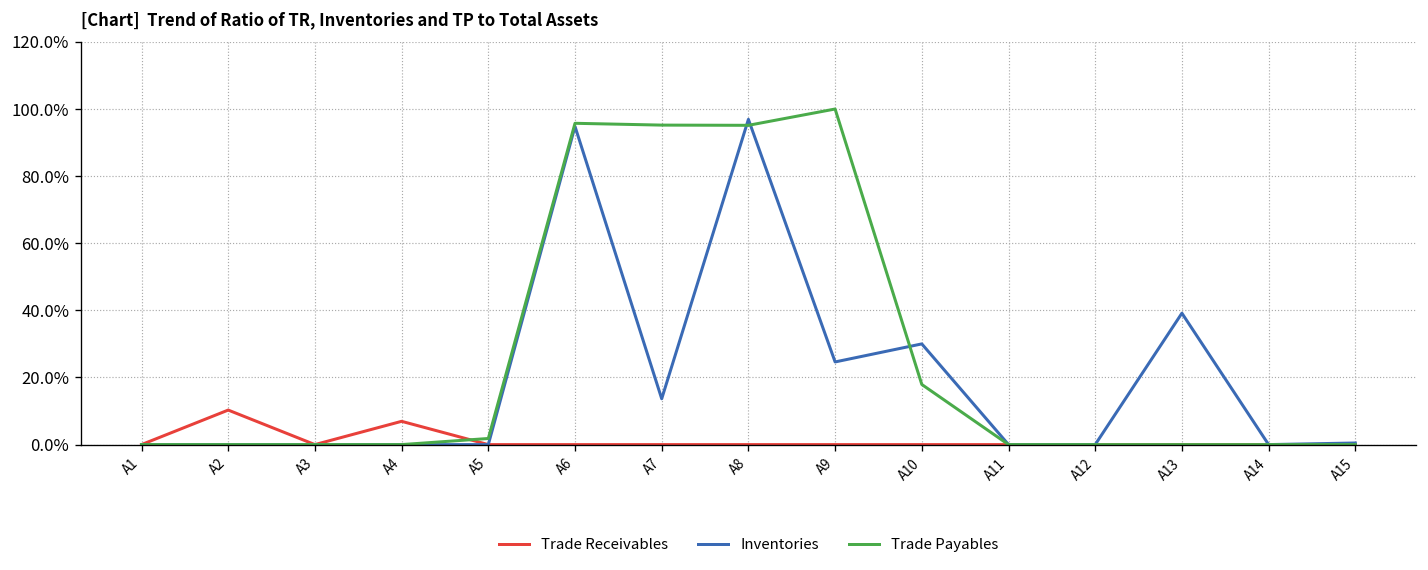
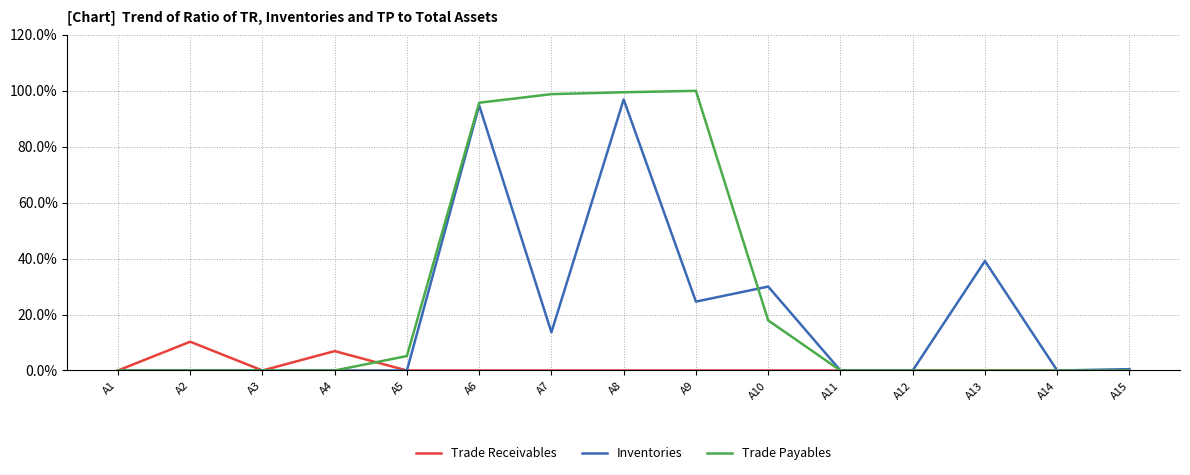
Trade Payables, A5: 2% -> 5%
Trade Payables, A7: 95% -> 99%
Trade Payables, A8: 95% -> 99%
